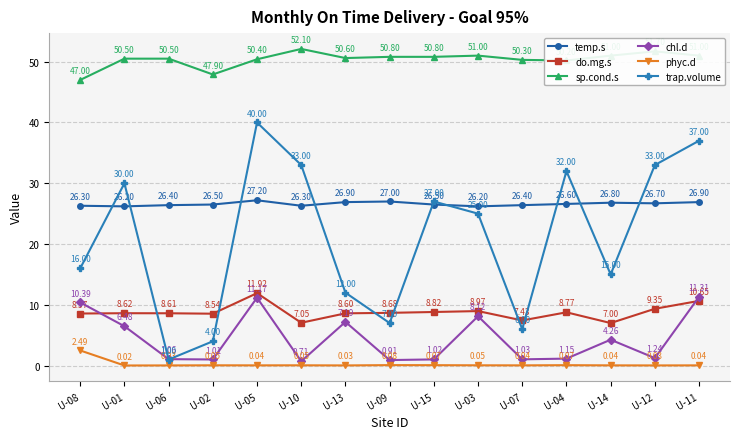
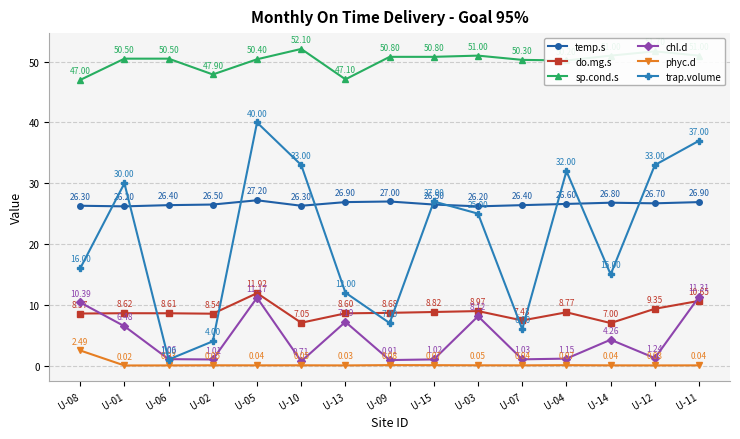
sp.cond.s, U-13: 50.60 -> 47.10
